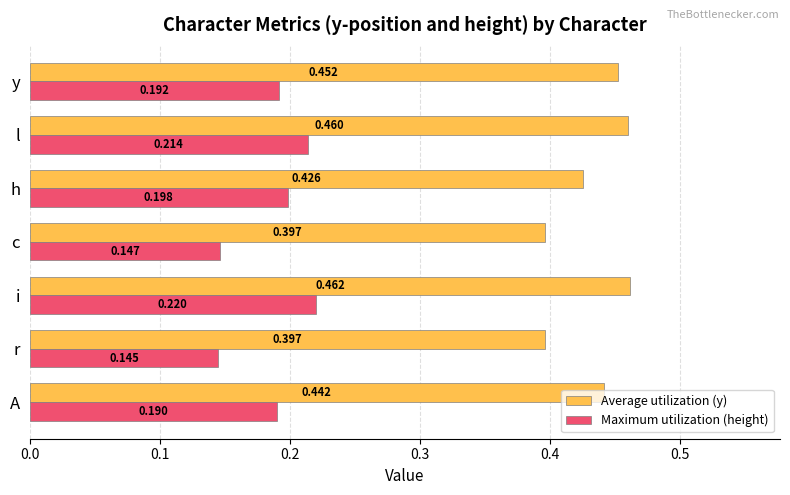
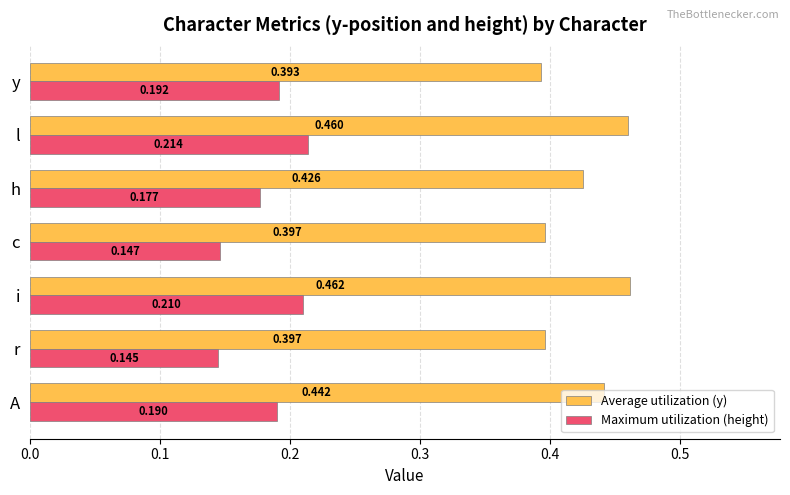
Average utilization (y), y: 0.452 -> 0.393
Maximum utilization (height), h: 0.198 -> 0.177
Maximum utilization (height), i: 0.220 -> 0.210
